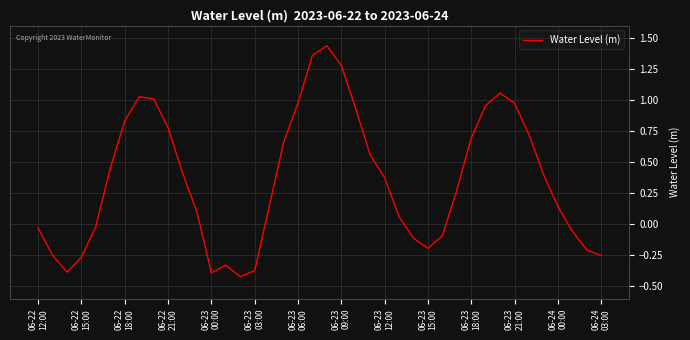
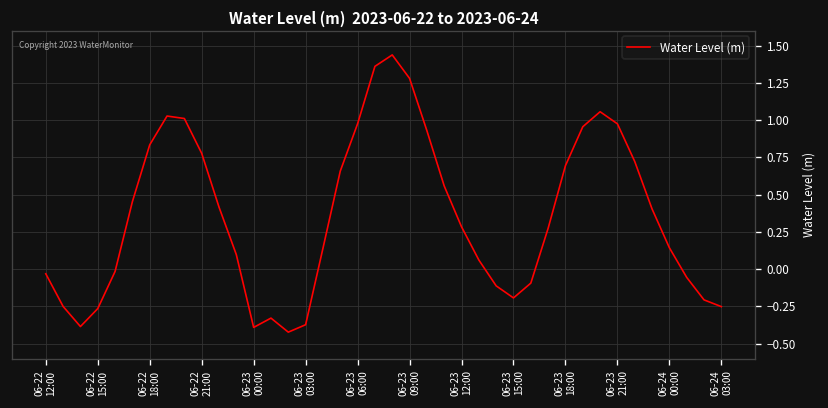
06-23 12:00: 0.38 -> 0.28
